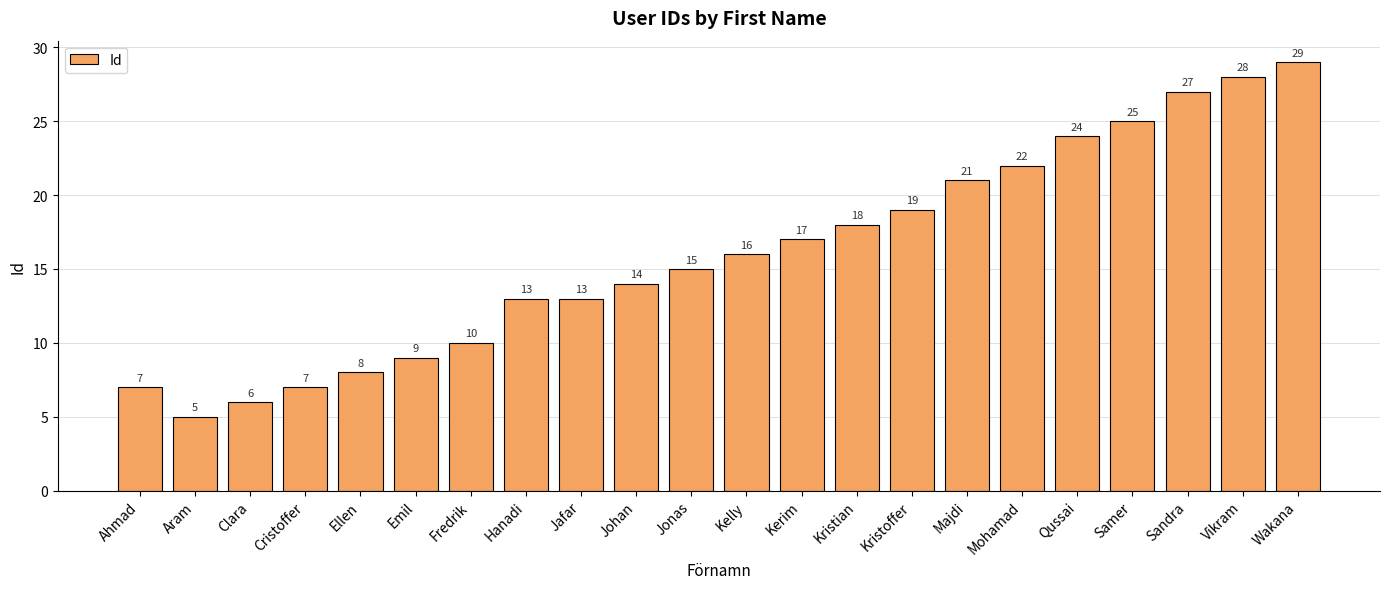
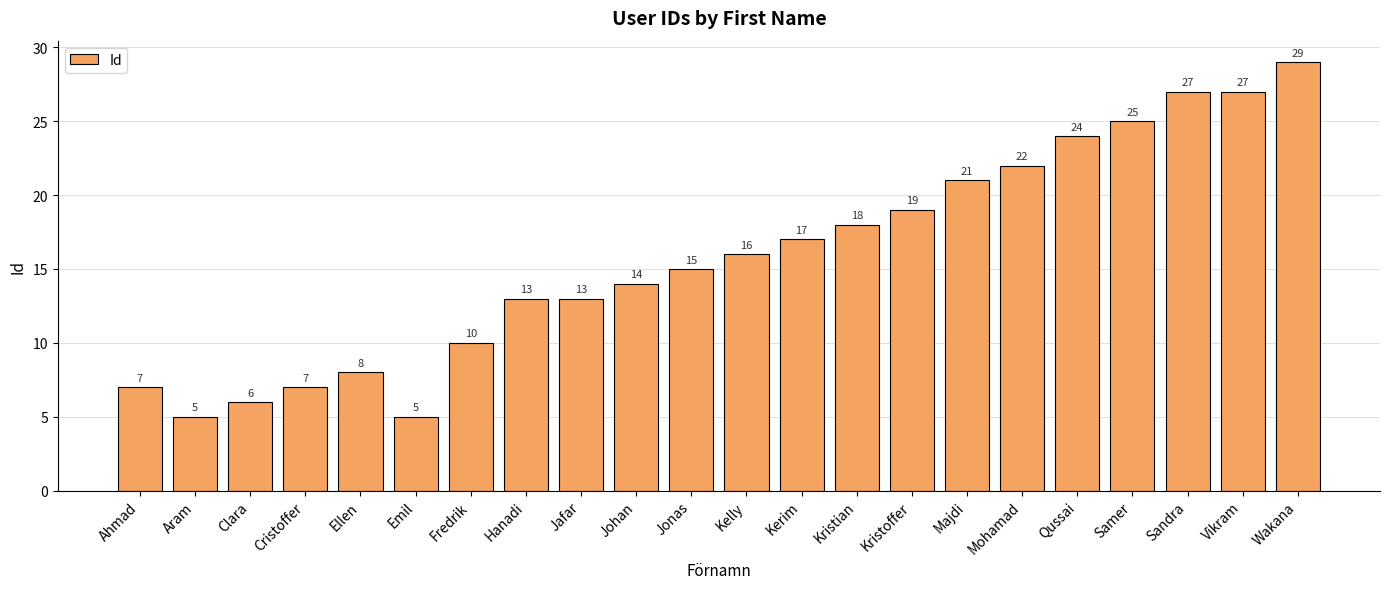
Emil: 9 -> 5
Vikram: 28 -> 27
